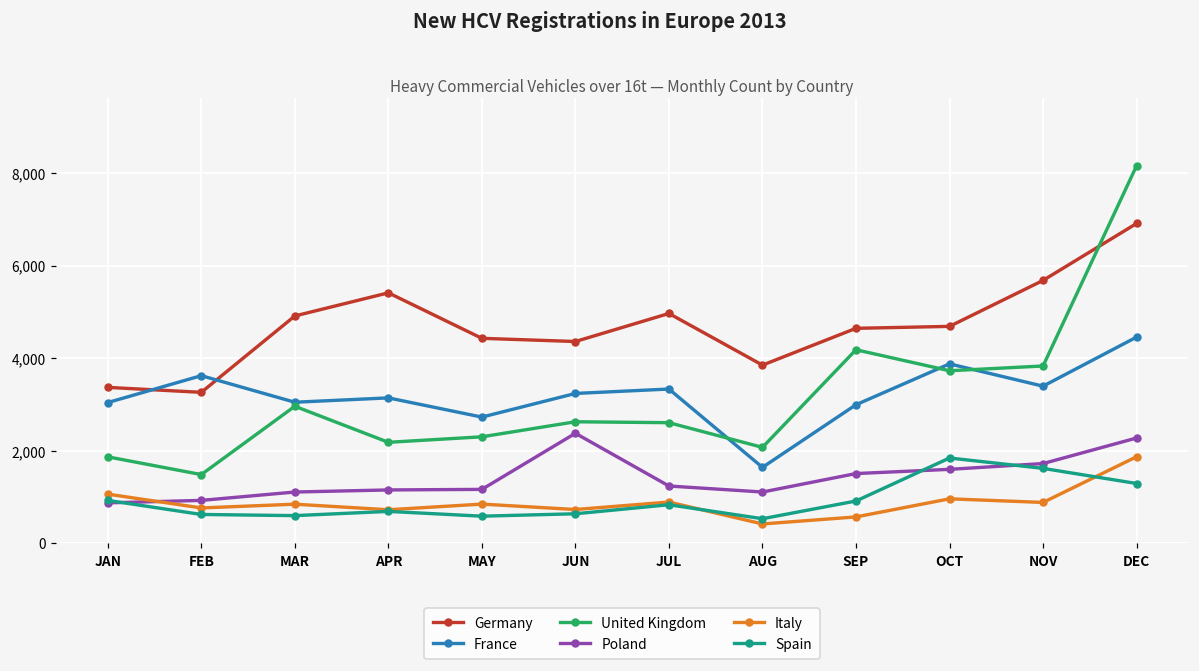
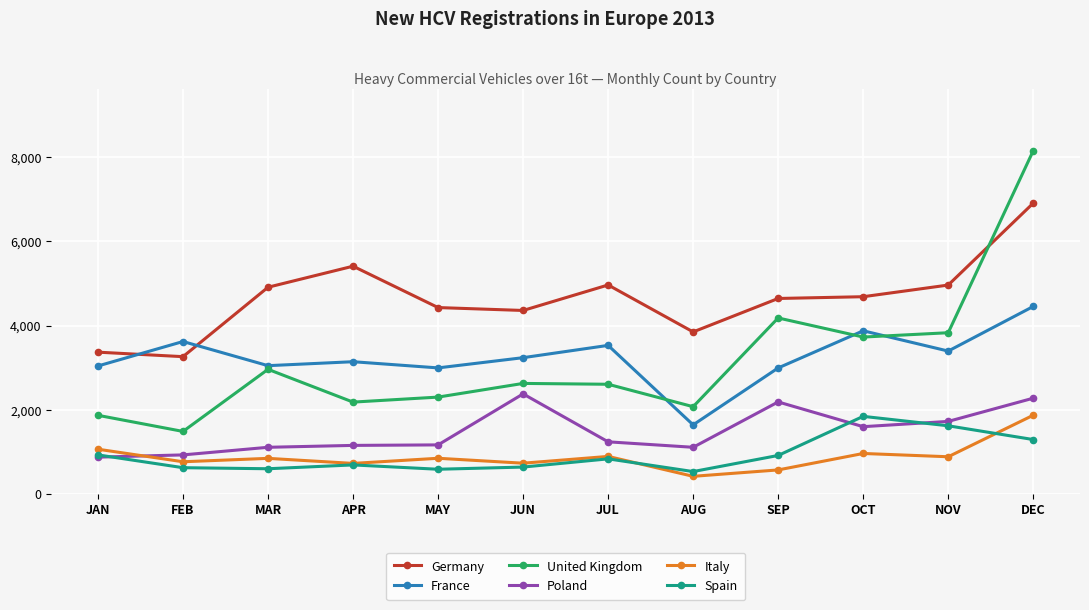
France, MAY: 2,700 -> 3,000
France, JUL: 3,300 -> 3,500
Poland, SEP: 1,500 -> 2,200
Germany, NOV: 5,700 -> 5,000
